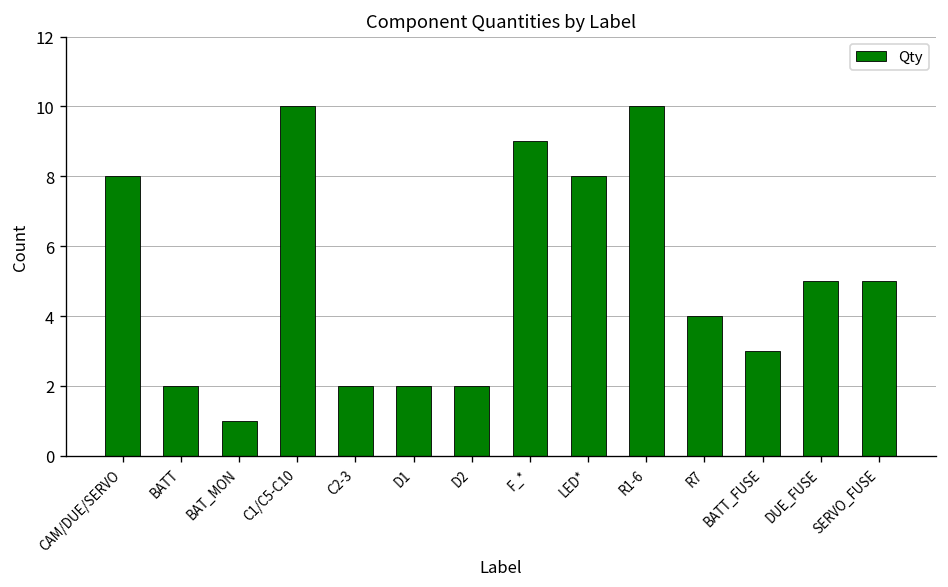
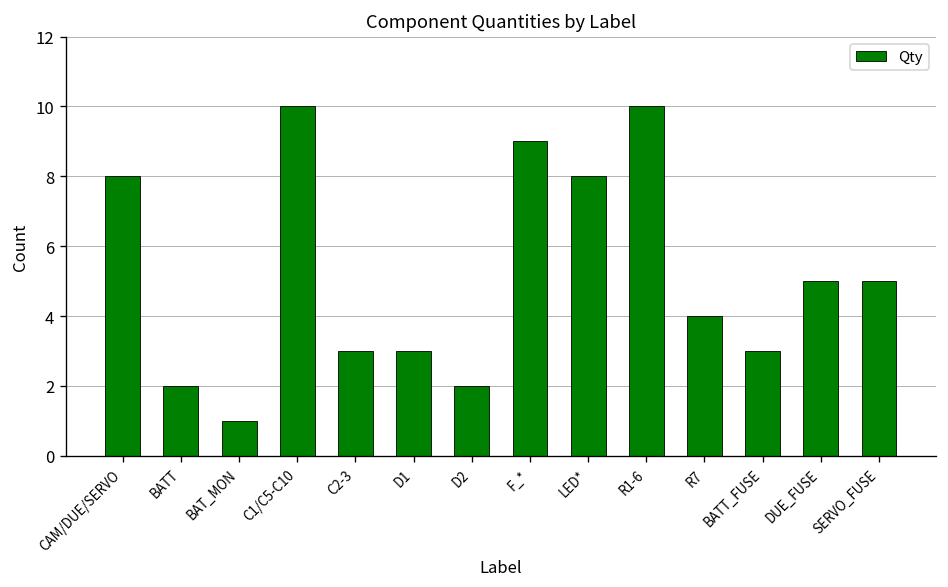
C2-3: 2 -> 3
D1: 2 -> 3
